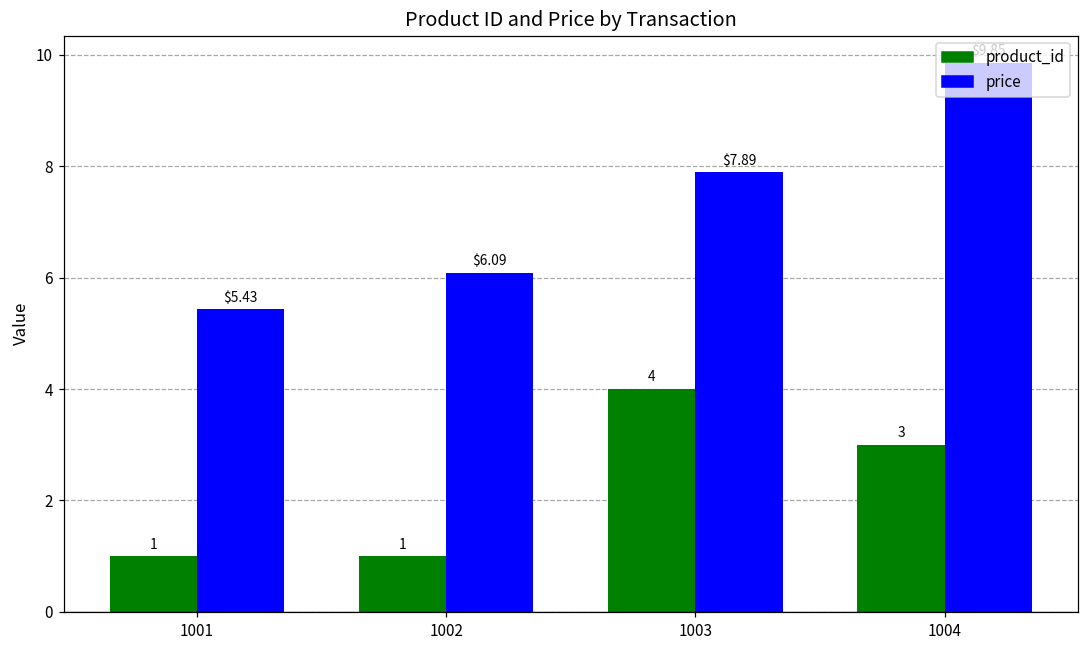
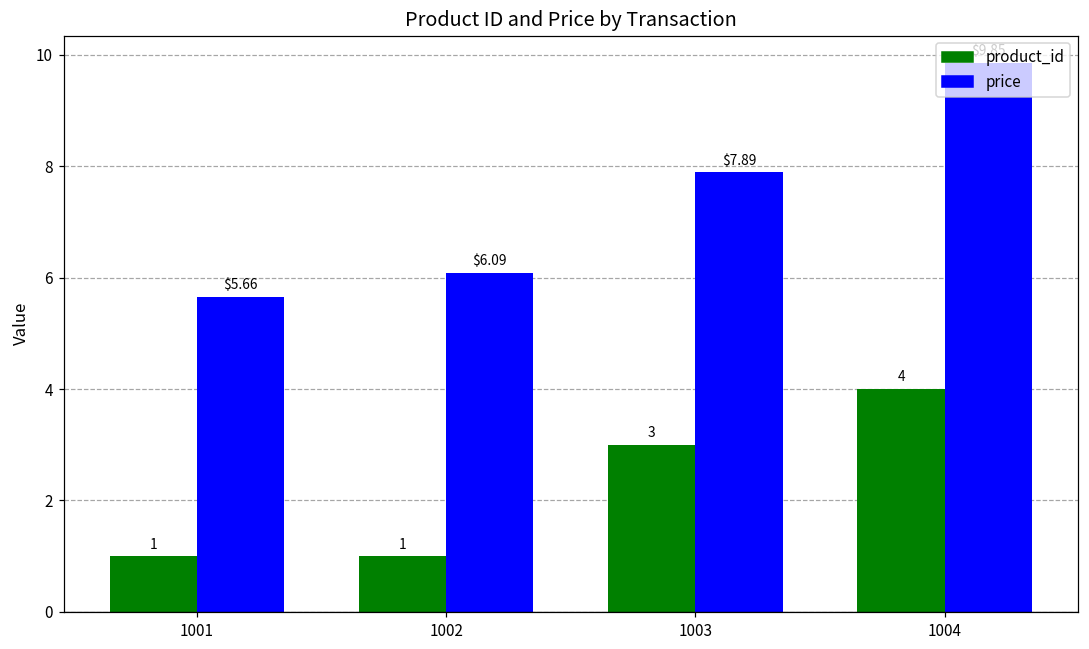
price, 1001: $5.43 -> $5.66
product_id, 1003: 4 -> 3
product_id, 1004: 3 -> 4
